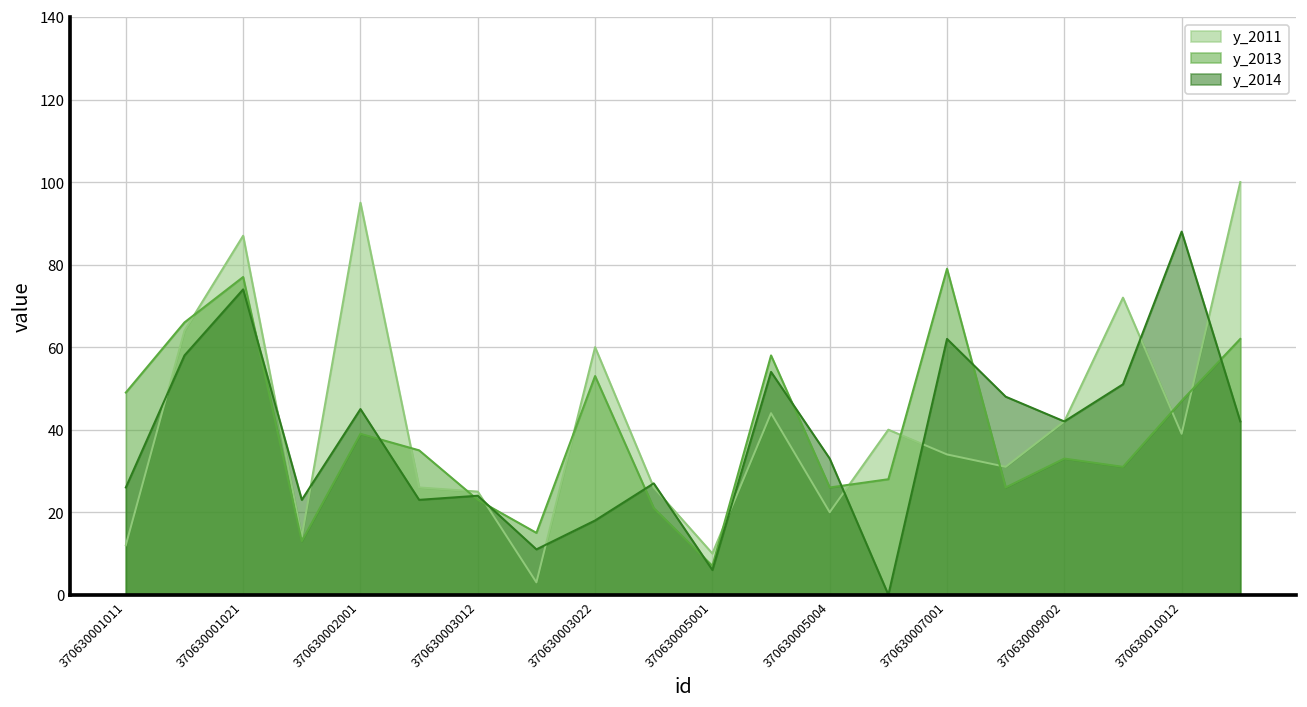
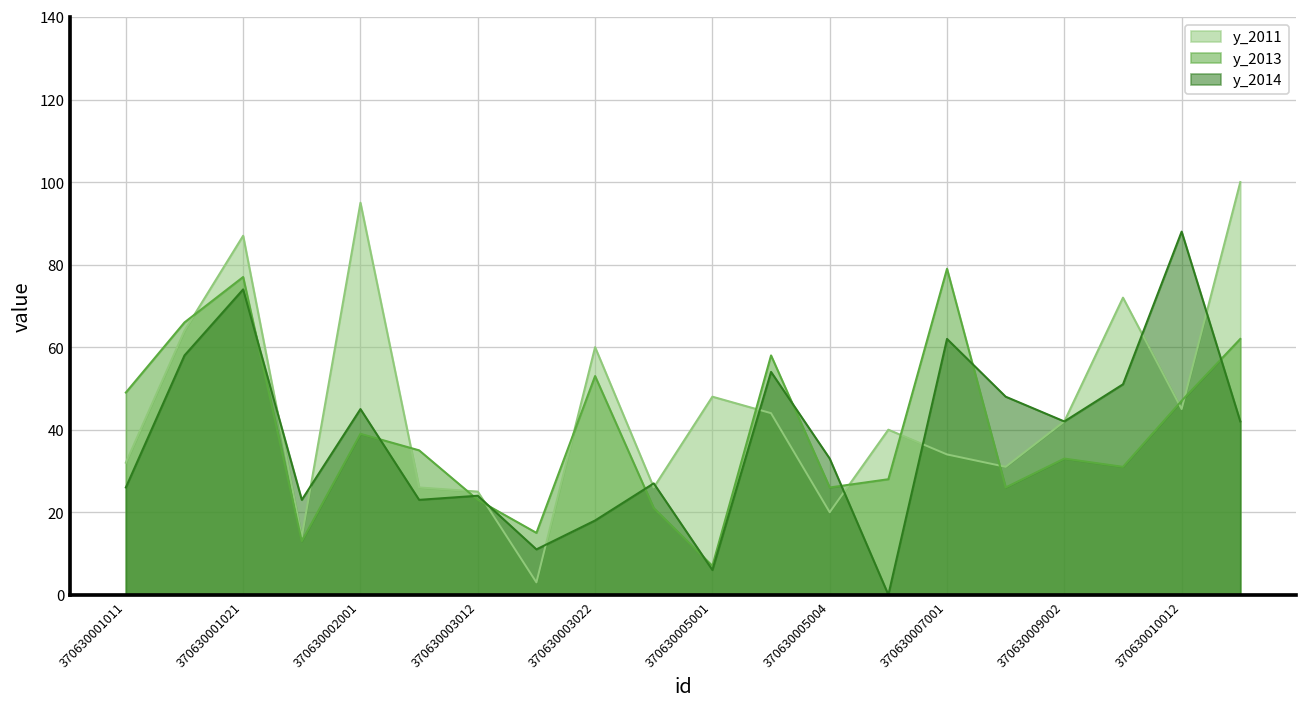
y_2011, 370630001011: 12 -> 32
y_2011, 370630005001: 10 -> 48
y_2011, 370630010012: 39 -> 45
